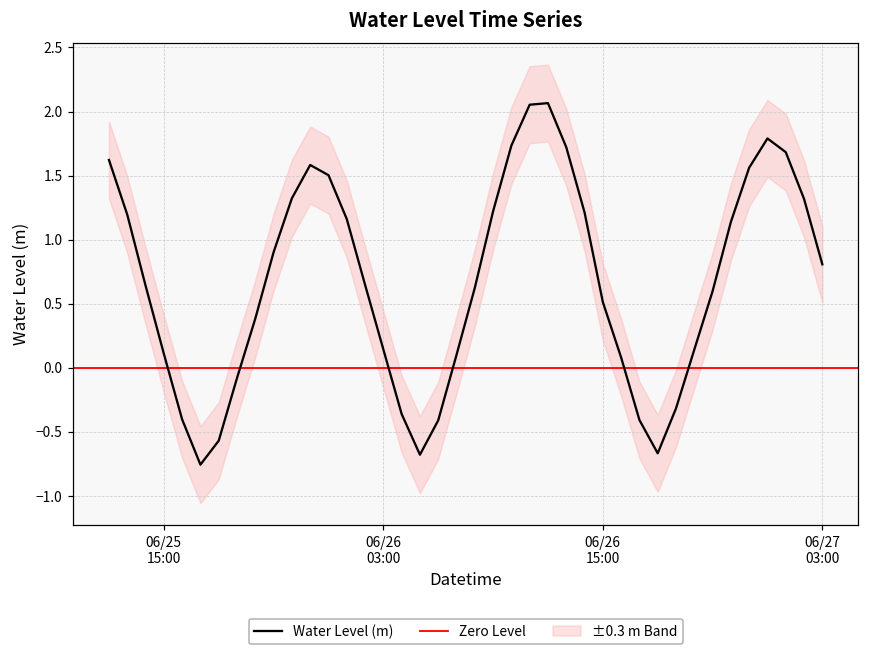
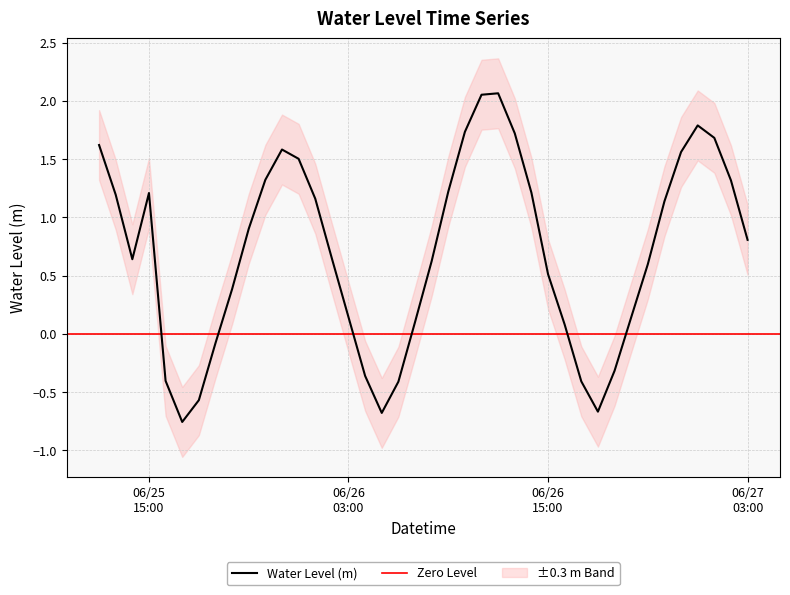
Water Level (m), 06/25 15:00: 0.11 -> 1.21
